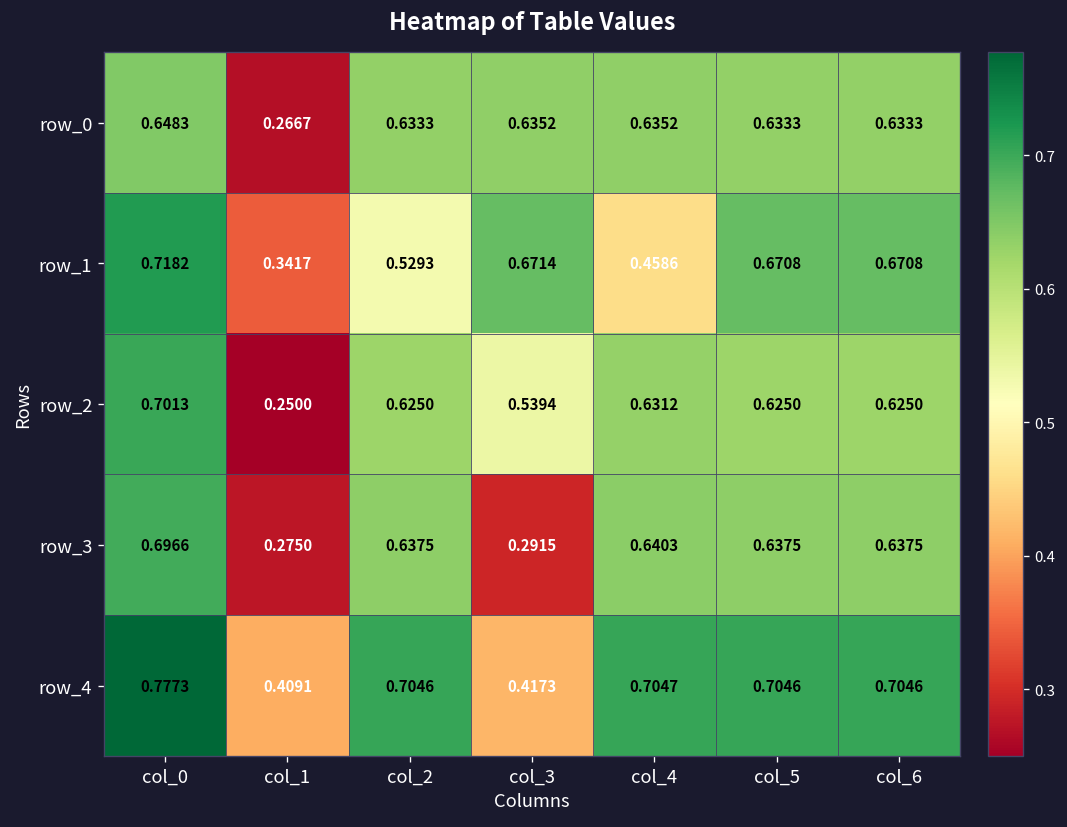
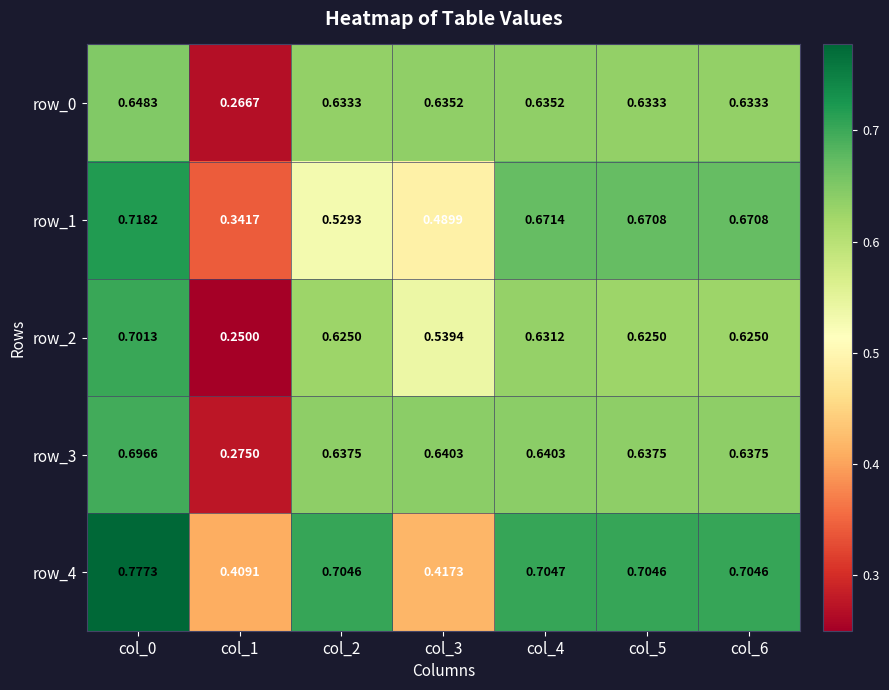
row_1, col_3: 0.6714 -> 0.4899
row_1, col_4: 0.4586 -> 0.6714
row_3, col_3: 0.2915 -> 0.6403
